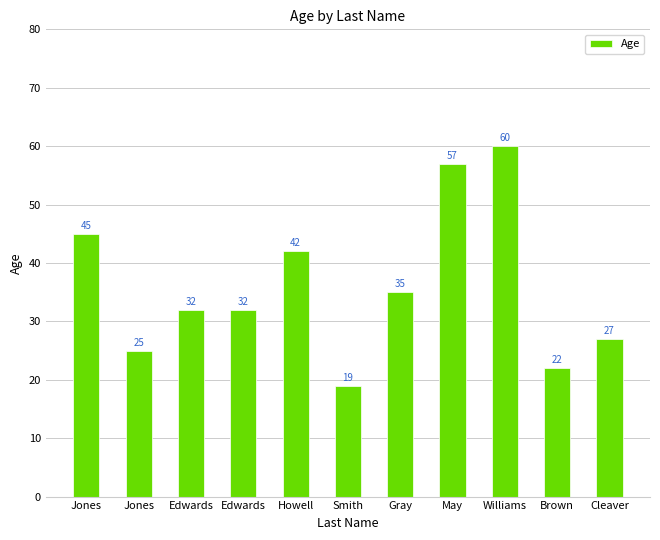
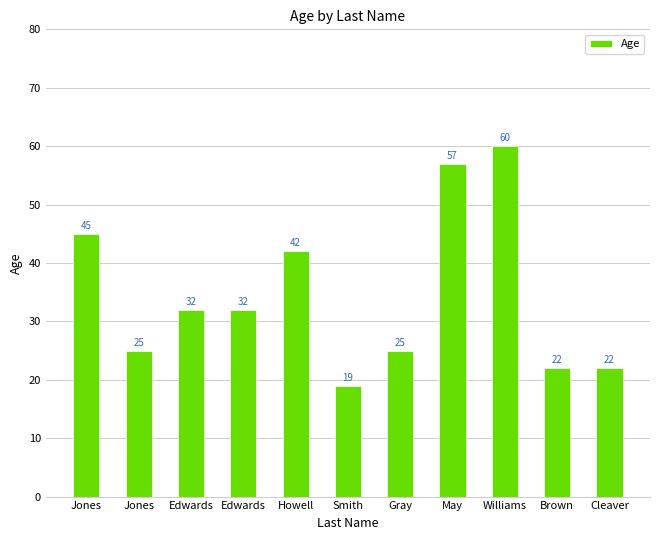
Gray: 35 -> 25
Cleaver: 27 -> 22
